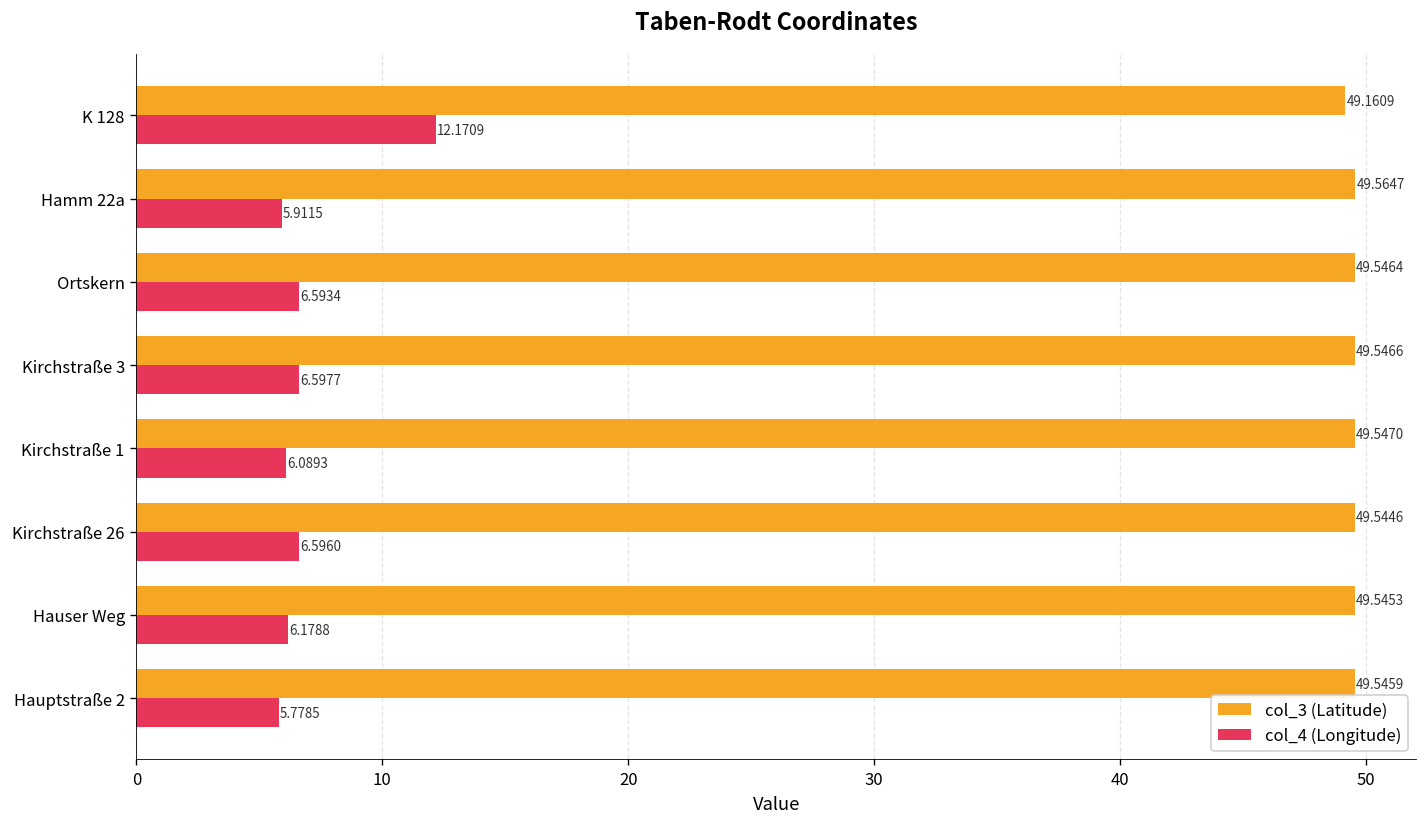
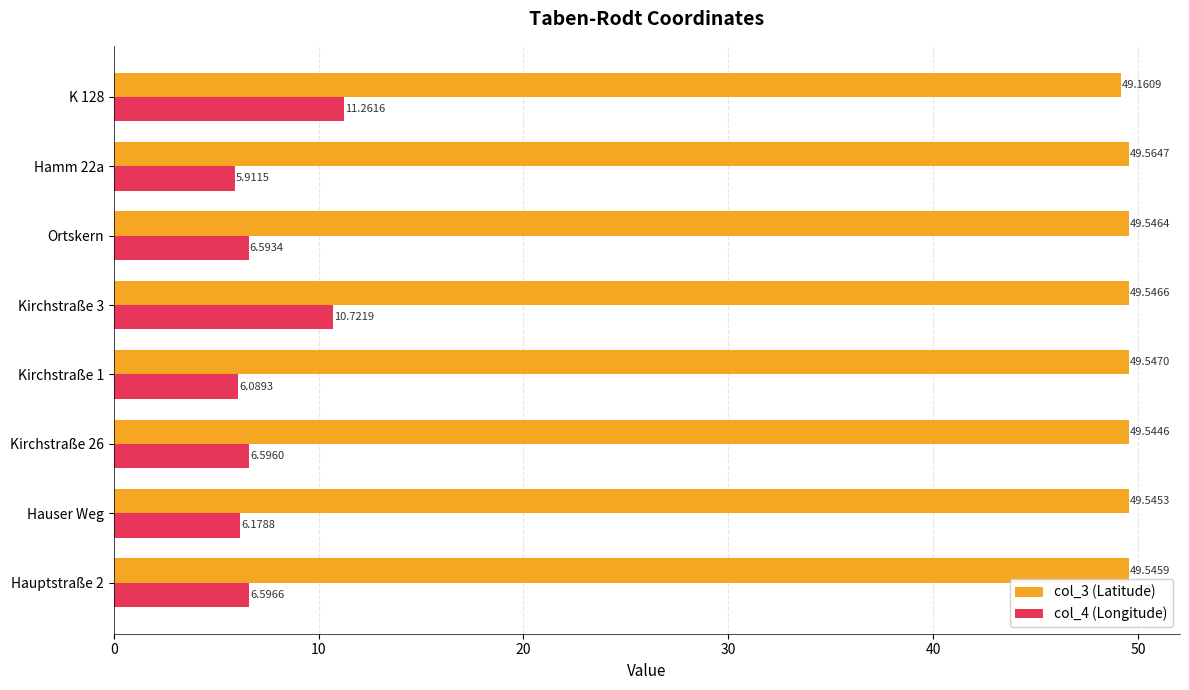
col_4 (Longitude), K 128: 12.1709 -> 11.2616
col_4 (Longitude), Kirchstraße 3: 6.5977 -> 10.7219
col_4 (Longitude), Hauptstraße 2: 5.7785 -> 6.5966
